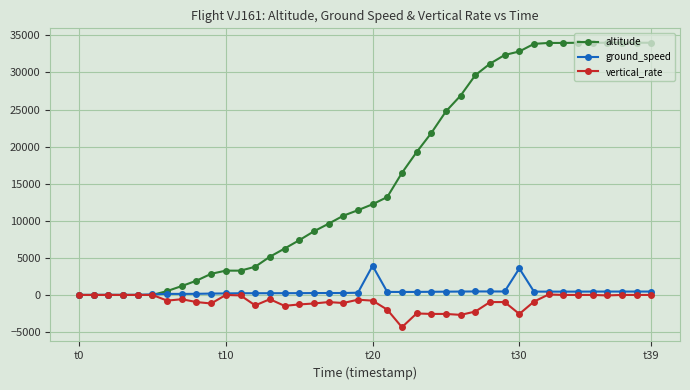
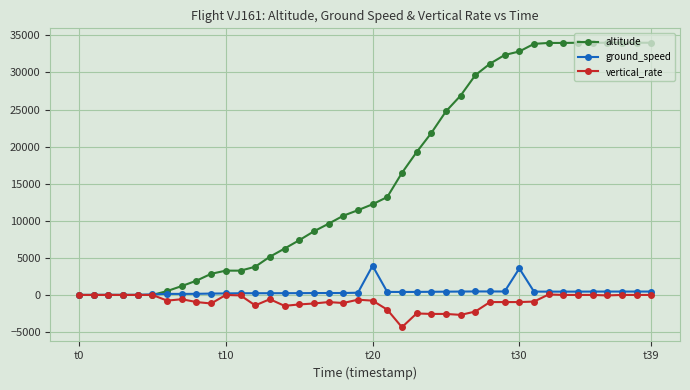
vertical_rate, t30: -3000 -> -1000
